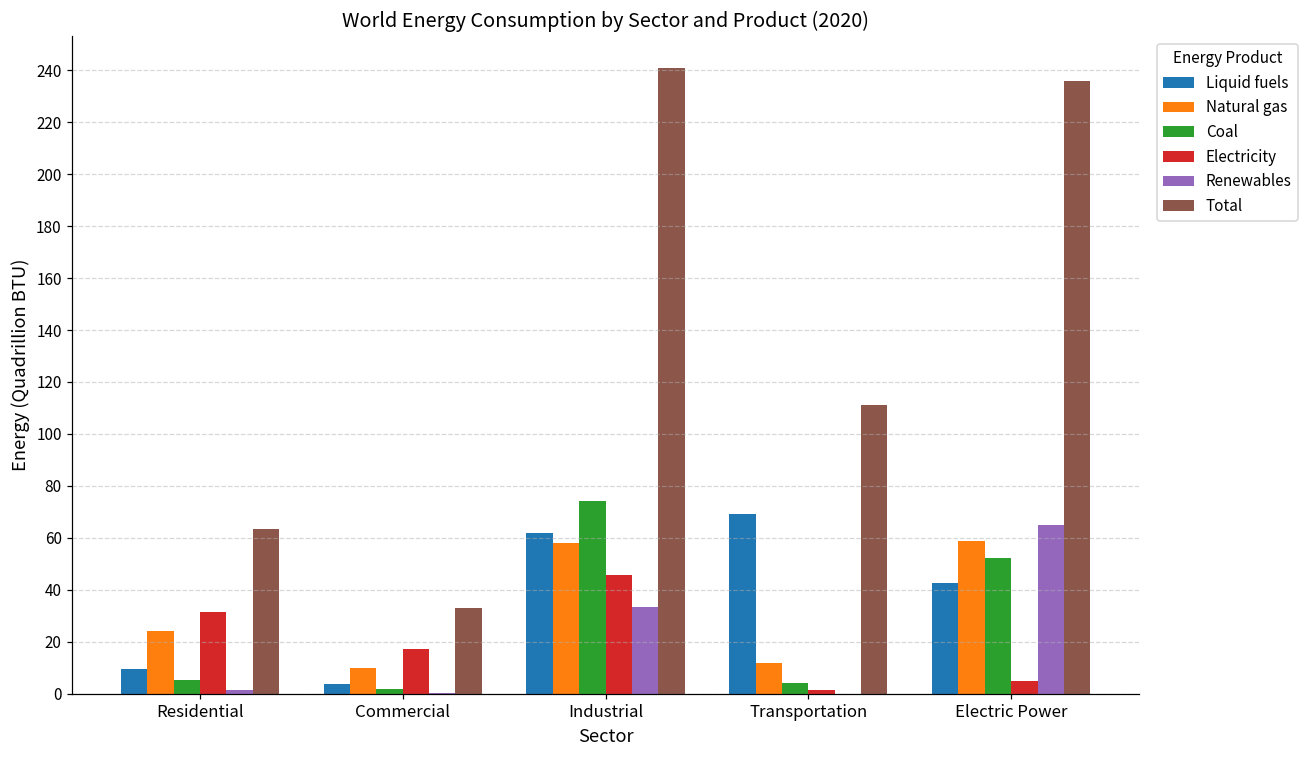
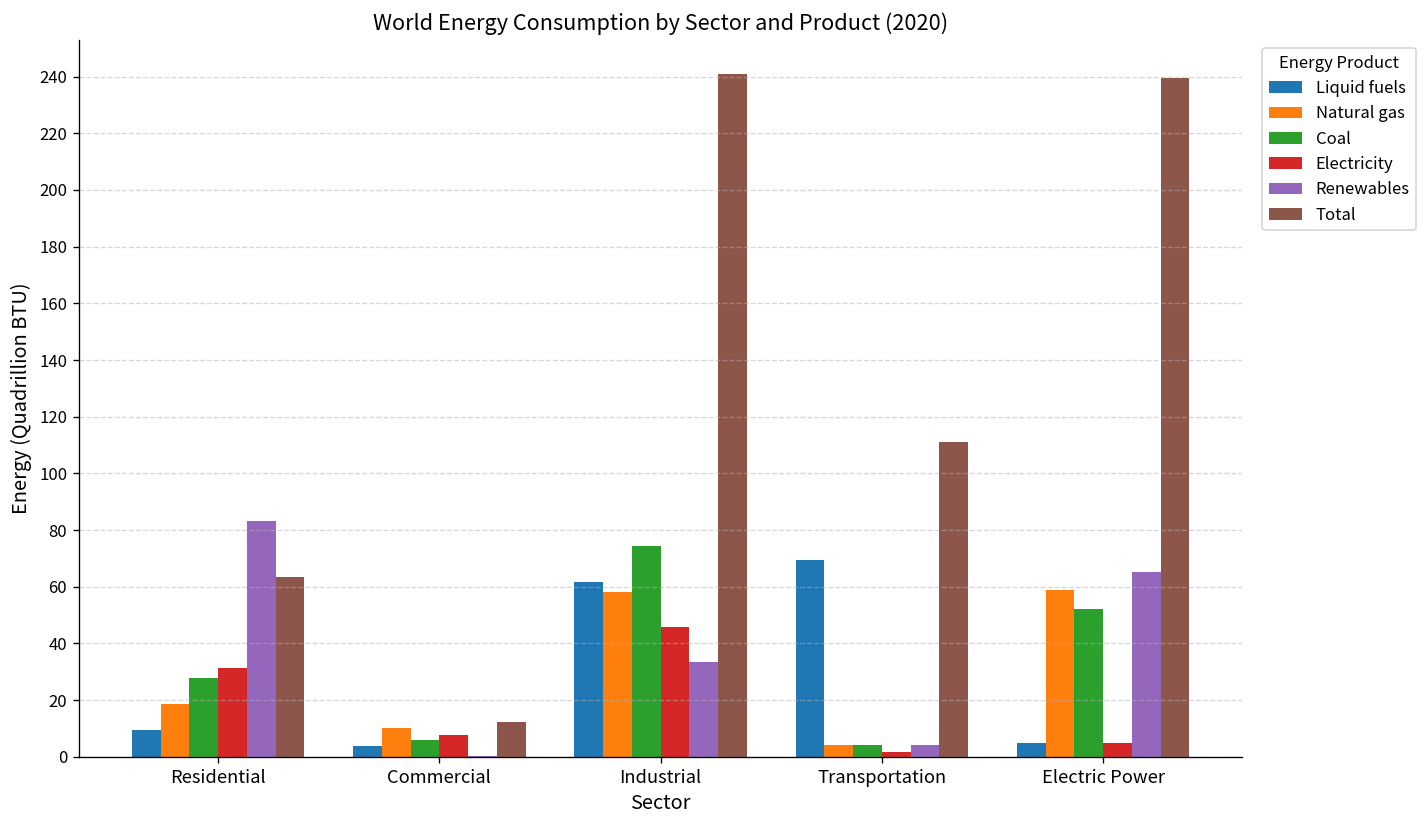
Natural gas, Residential: 24 -> 19
Coal, Residential: 5 -> 28
Renewables, Residential: 1 -> 83
Coal, Commercial: 2 -> 6
Electricity, Commercial: 17 -> 8
Total, Commercial: 33 -> 12
Natural gas, Transportation: 12 -> 4
Renewables, Transportation: 0 -> 4
Liquid fuels, Electric Power: 43 -> 5
Total, Electric Power: 236 -> 239
